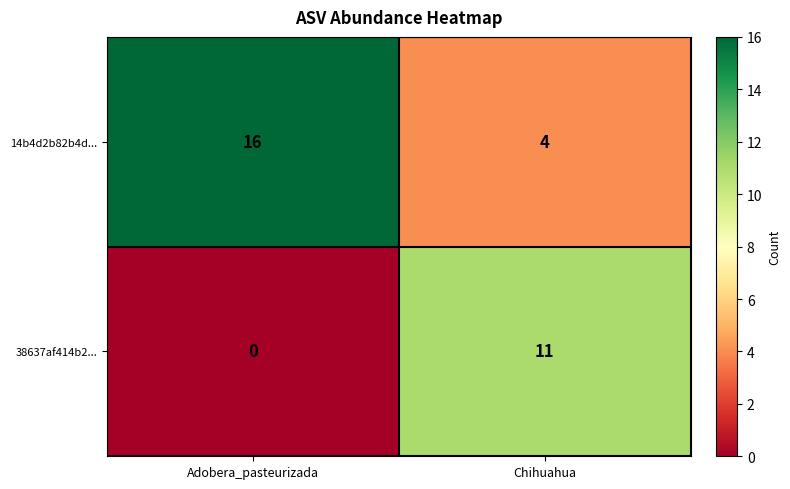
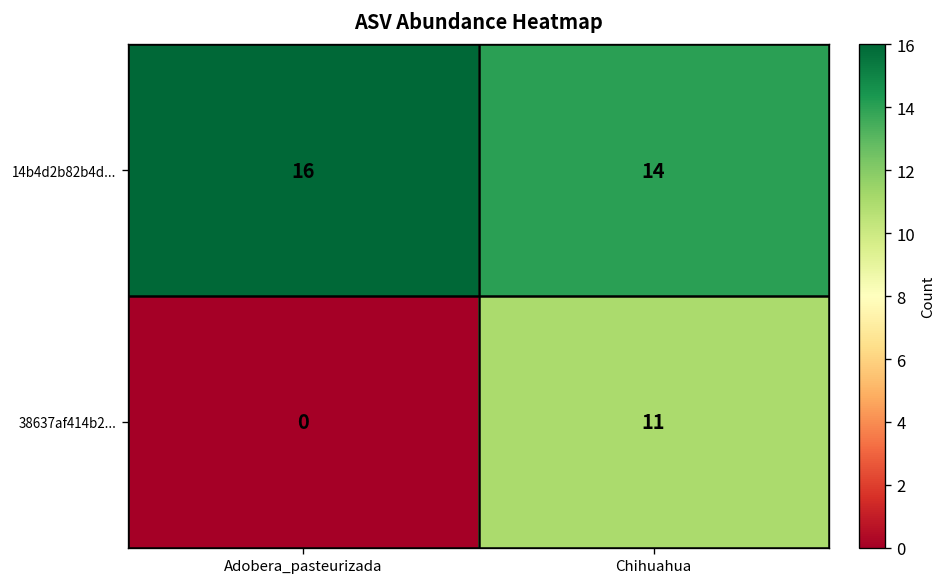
14b4d2b82b4d..., Chihuahua: 4 -> 14
